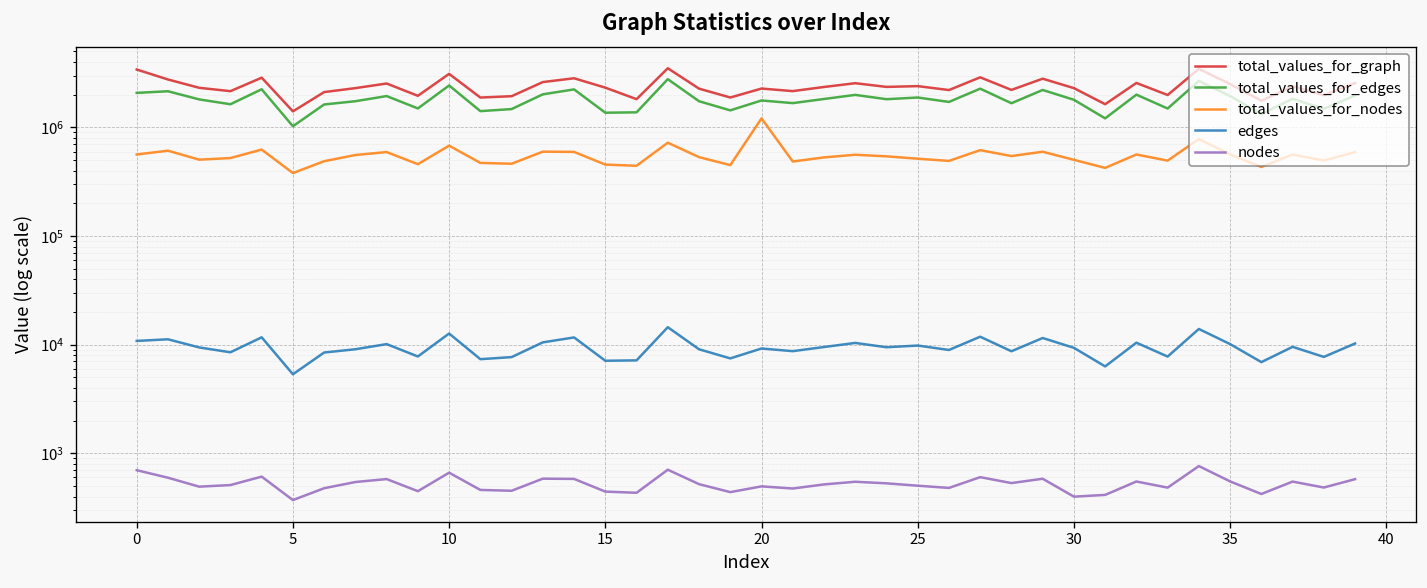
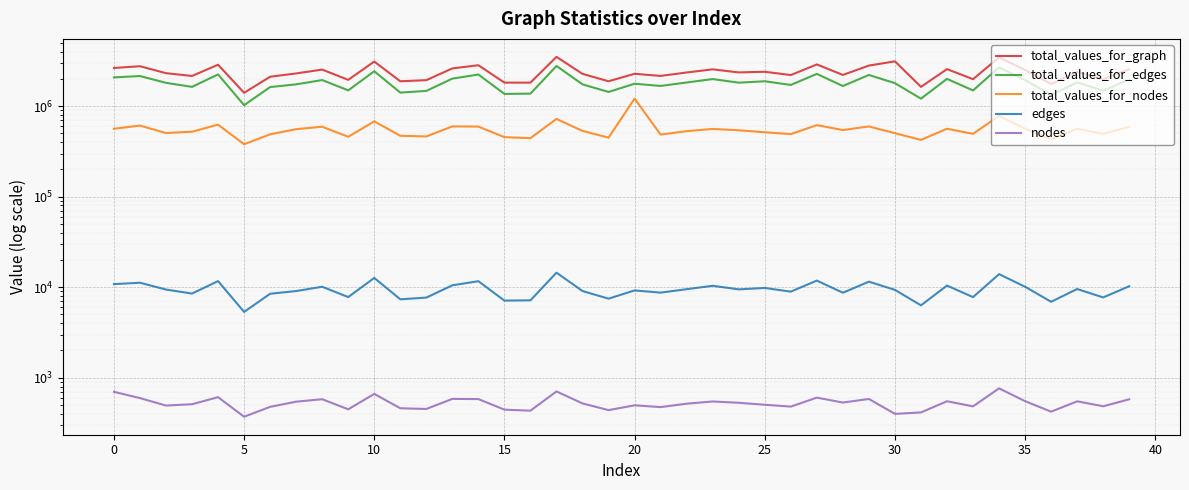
total_values_for_graph, 0: 3400000 -> 2600000
total_values_for_graph, 15: 2300000 -> 1800000
total_values_for_graph, 30: 2300000 -> 3100000
